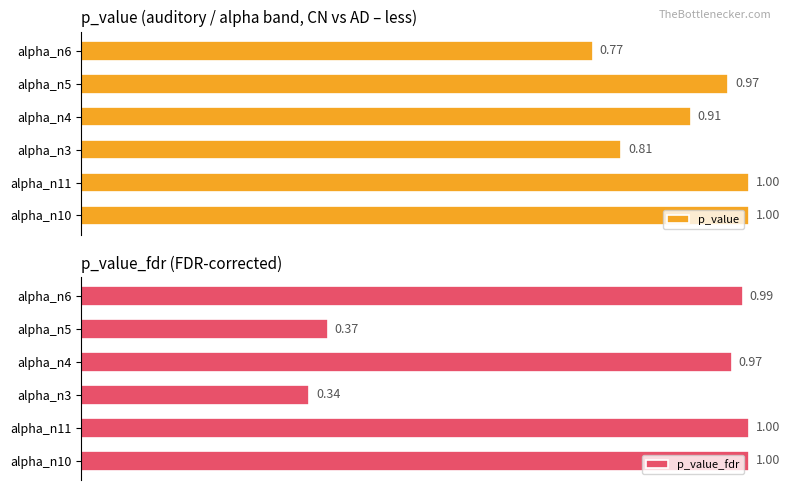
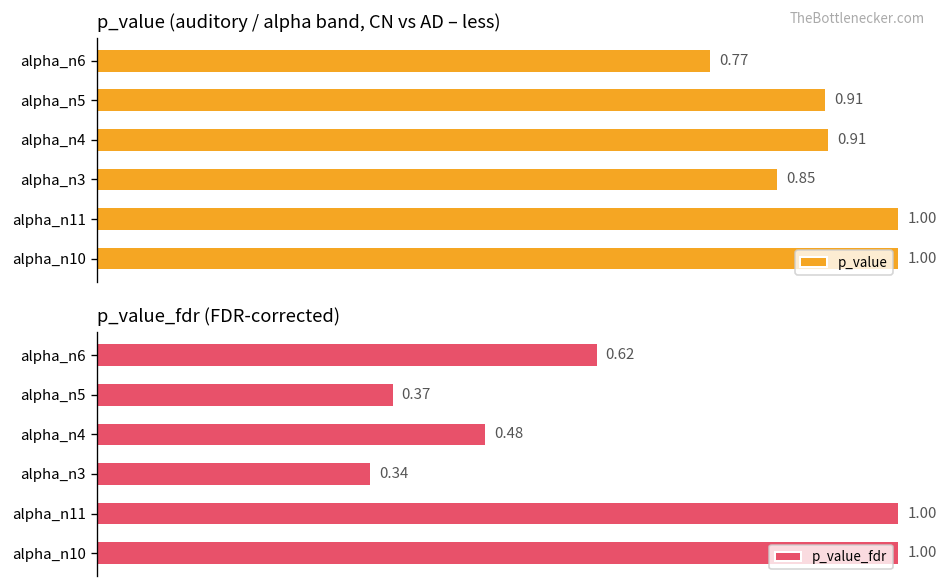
p_value (auditory / alpha band, CN vs AD – less), alpha_n5: 0.97 -> 0.91
p_value (auditory / alpha band, CN vs AD – less), alpha_n3: 0.81 -> 0.85
p_value_fdr (FDR-corrected), alpha_n6: 0.99 -> 0.62
p_value_fdr (FDR-corrected), alpha_n4: 0.97 -> 0.48
